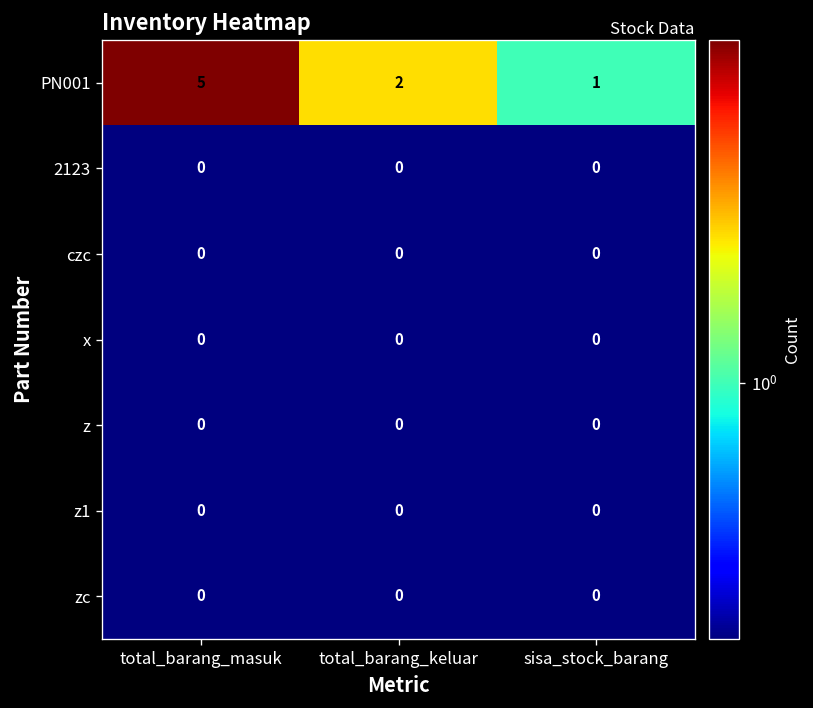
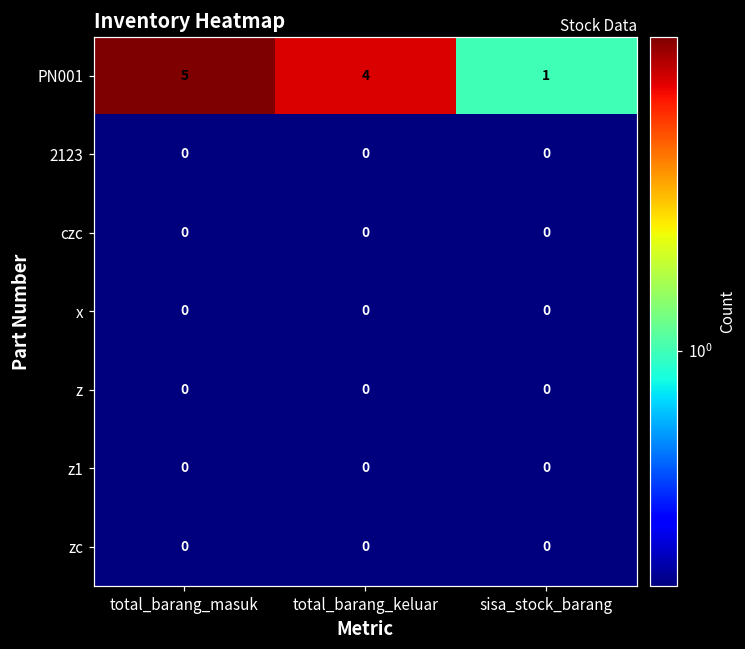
PN001, total_barang_keluar: 2 -> 4
